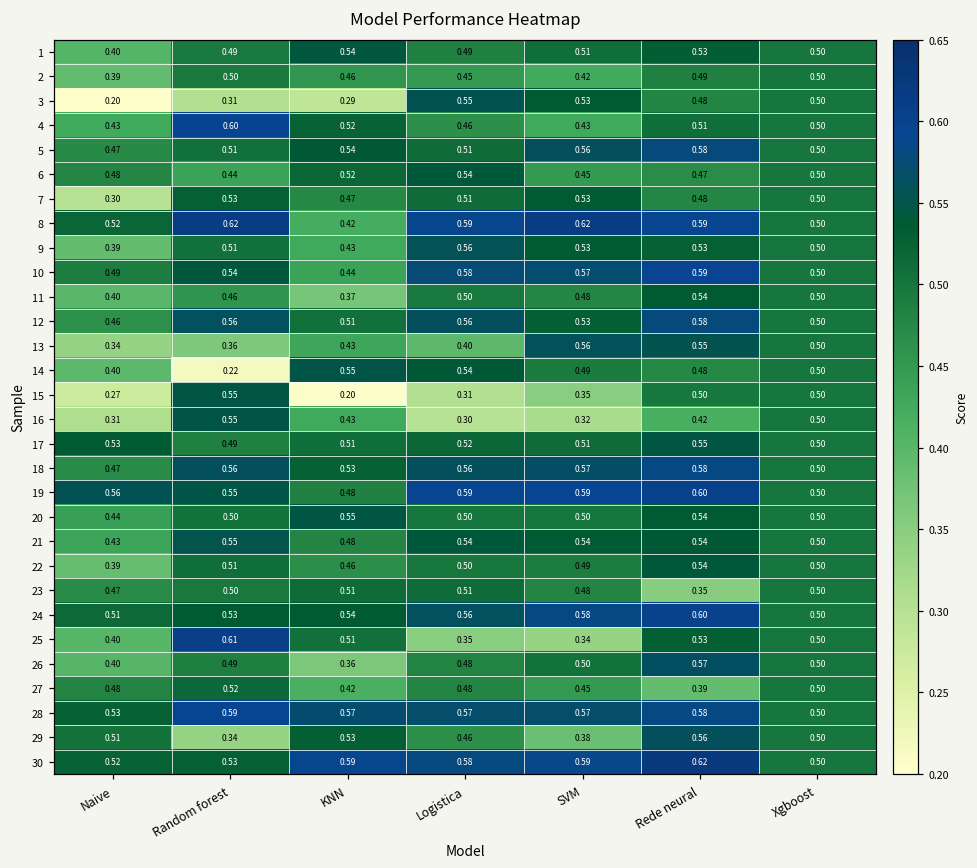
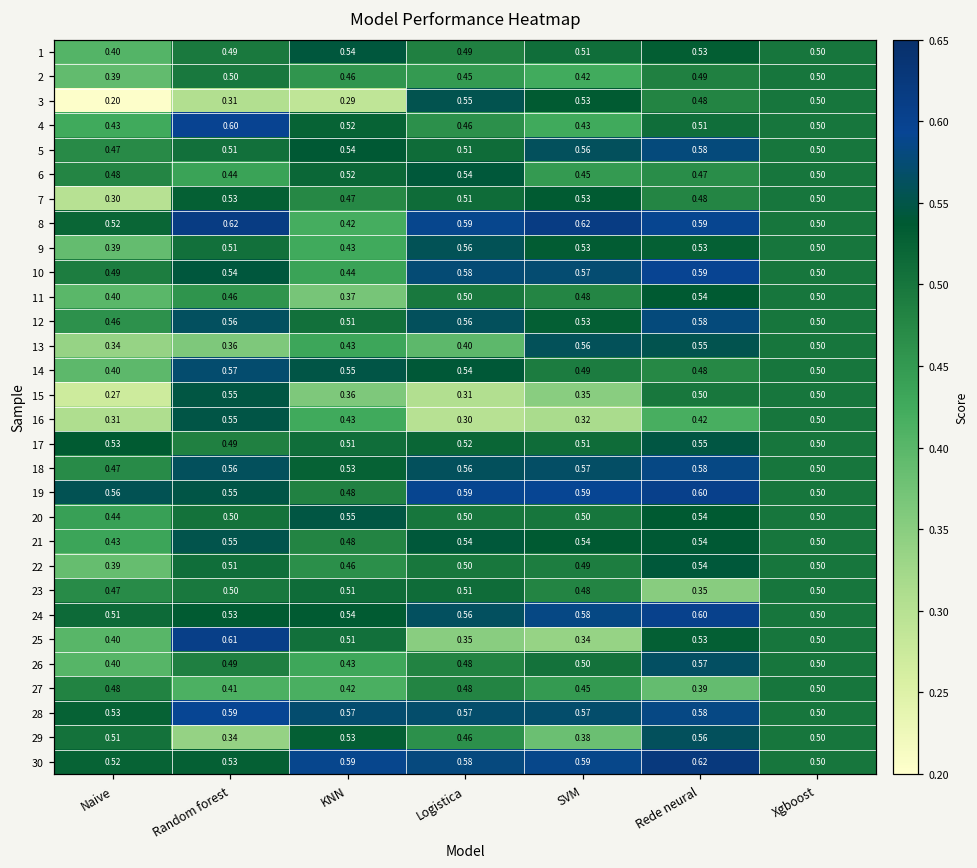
14, Random forest: 0.22 -> 0.57
15, KNN: 0.20 -> 0.36
26, KNN: 0.36 -> 0.43
27, Random forest: 0.52 -> 0.41
